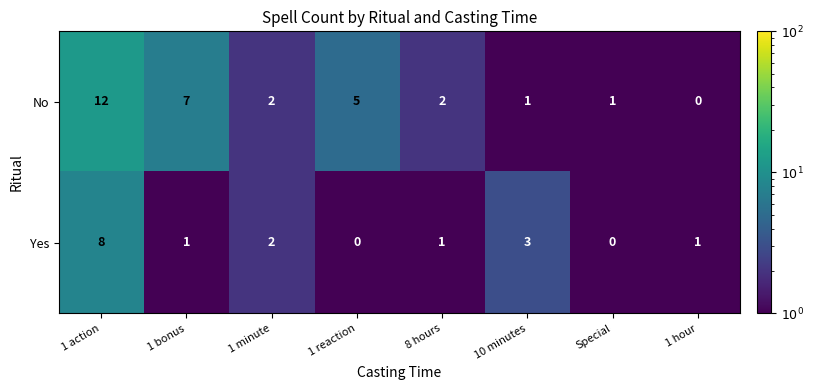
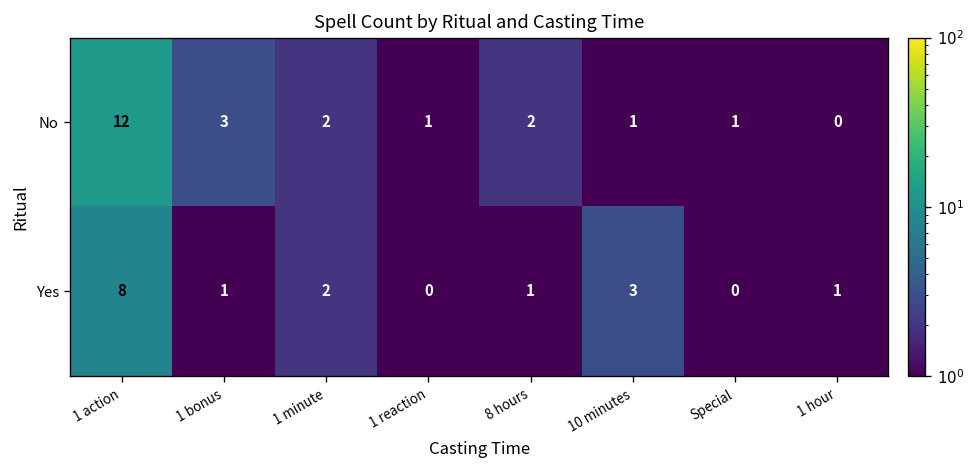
No, 1 bonus: 7 -> 3
No, 1 reaction: 5 -> 1
